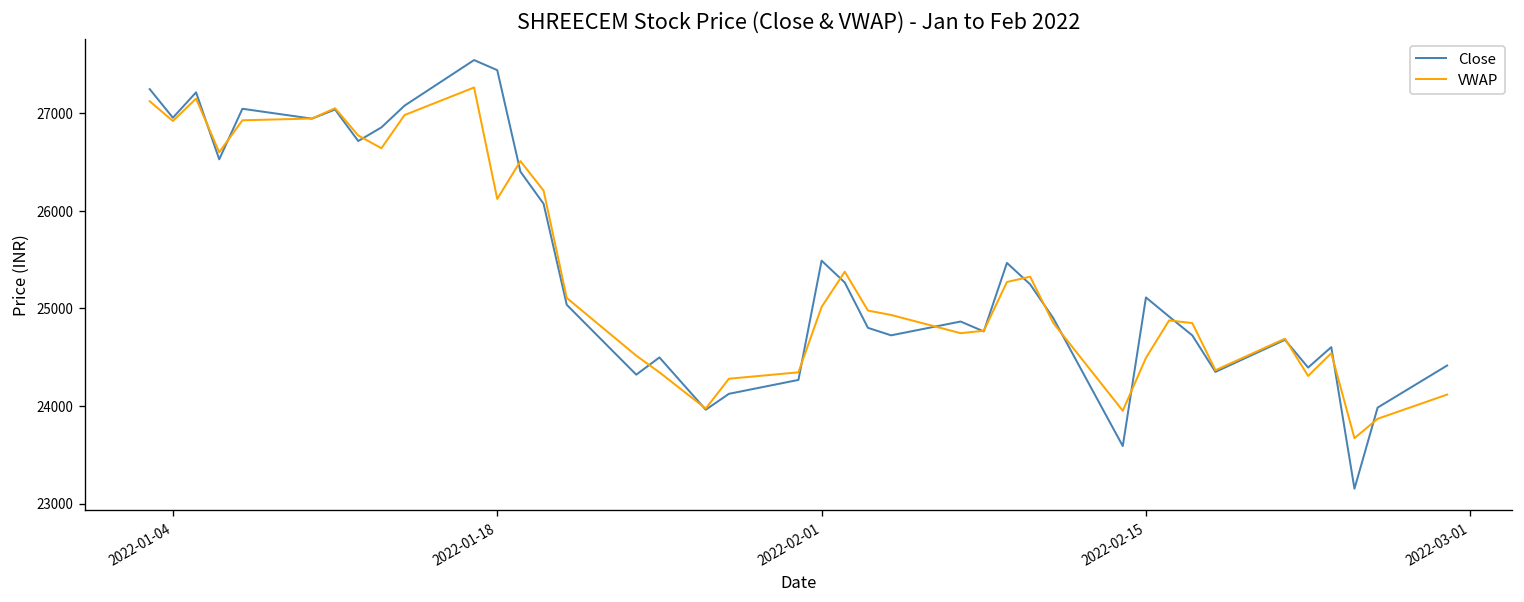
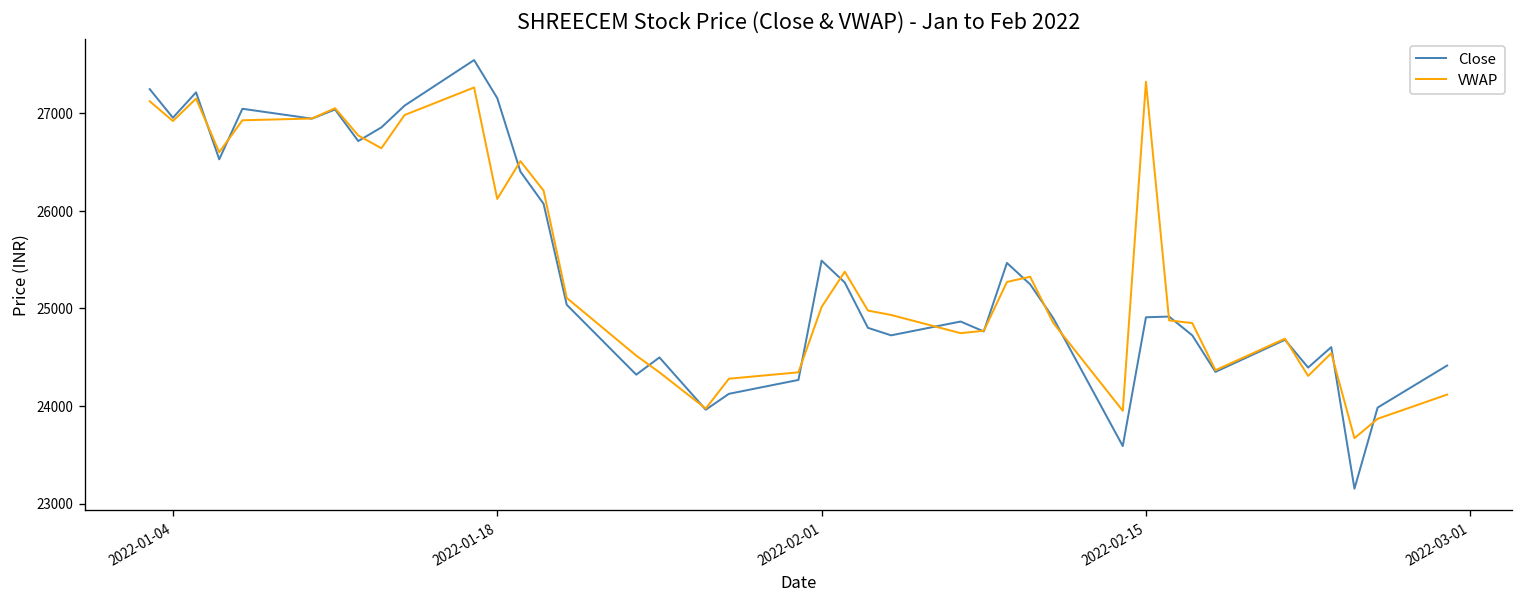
Close, 2022-01-18: 27400 -> 27200
Close, 2022-02-15: 25100 -> 24900
VWAP, 2022-02-15: 24500 -> 27300
